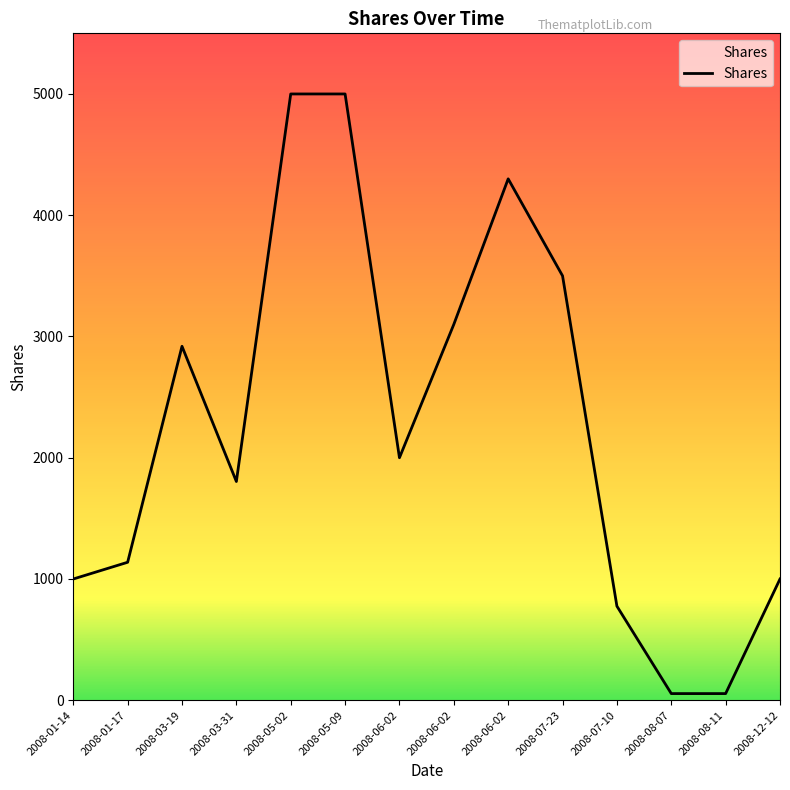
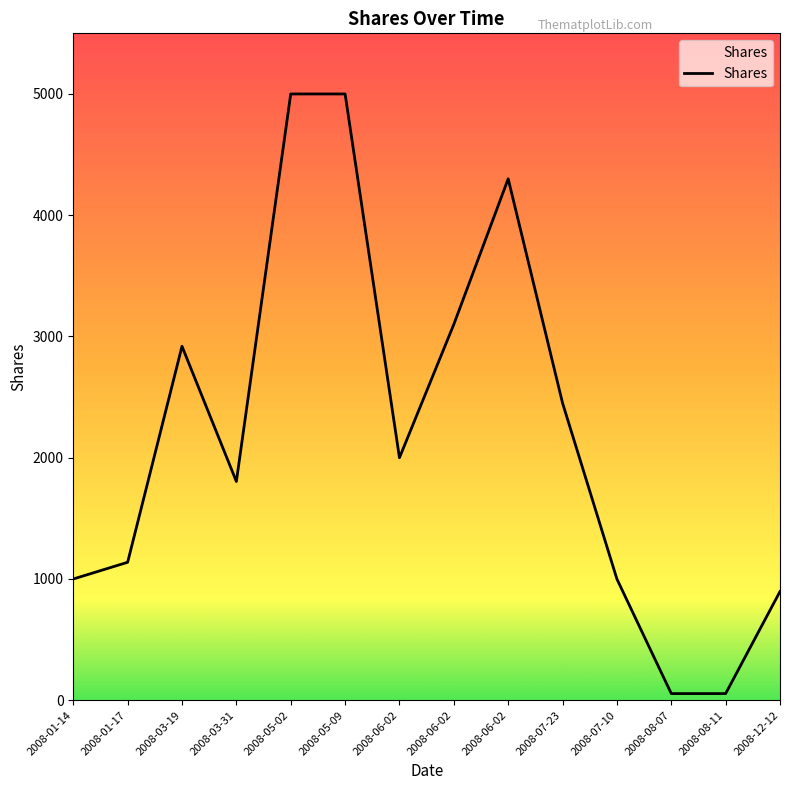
2008-07-23: 3500 -> 2450
2008-07-10: 780 -> 1000
2008-12-12: 1000 -> 900
